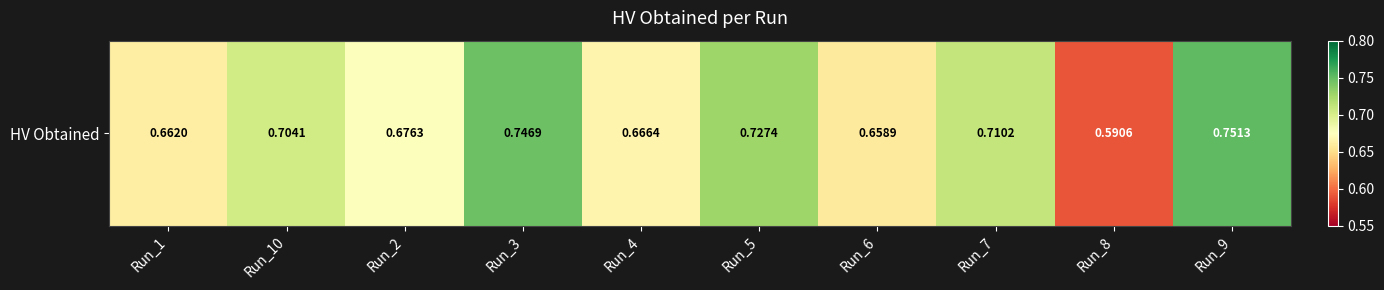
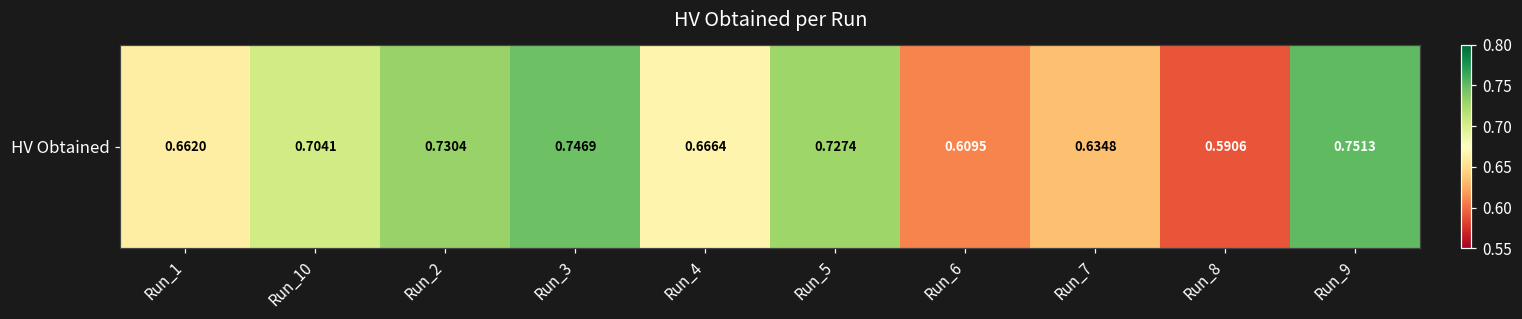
HV Obtained, Run_2: 0.6763 -> 0.7304
HV Obtained, Run_6: 0.6589 -> 0.6095
HV Obtained, Run_7: 0.7102 -> 0.6348
